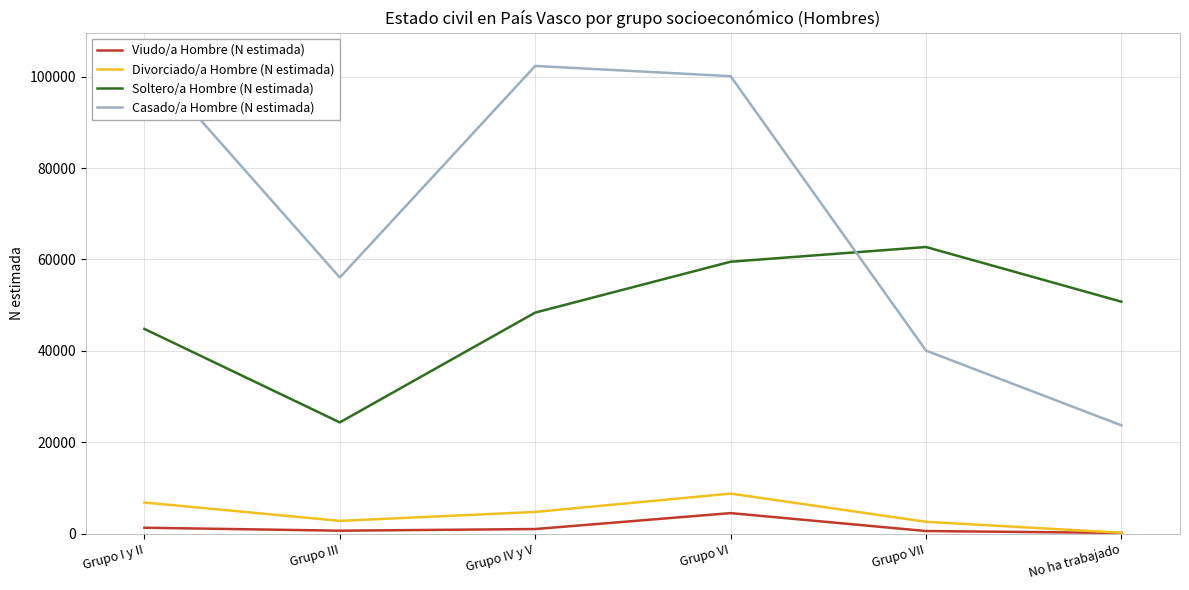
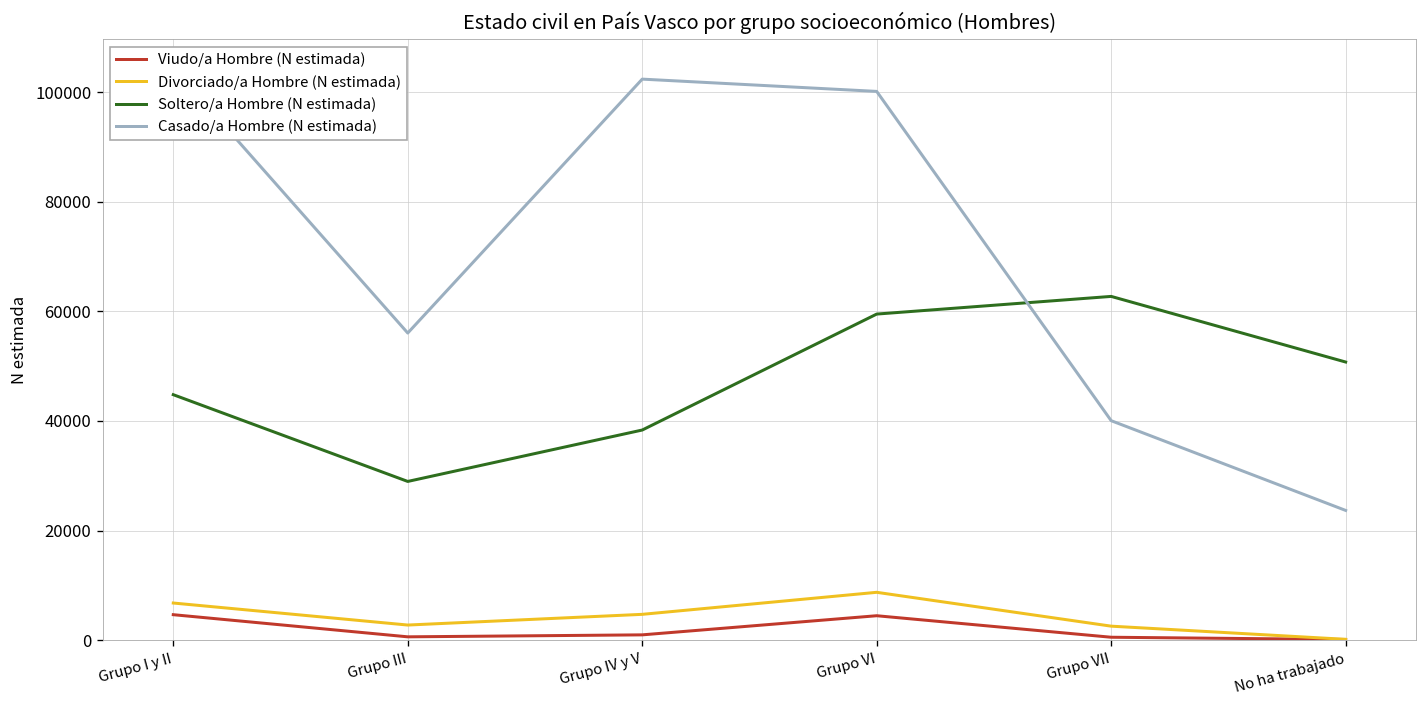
Viudo/a Hombre (N estimada), Grupo I y II: 1000 -> 5000
Soltero/a Hombre (N estimada), Grupo III: 24000 -> 29000
Soltero/a Hombre (N estimada), Grupo IV y V: 48000 -> 38000
